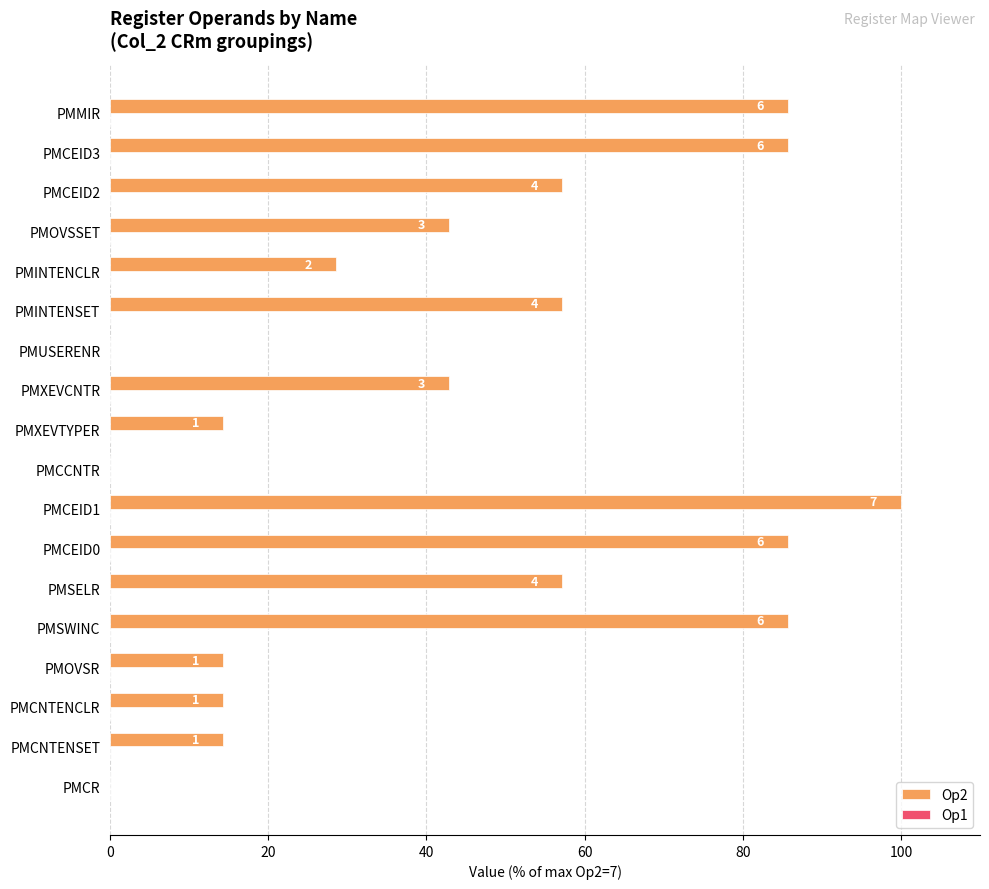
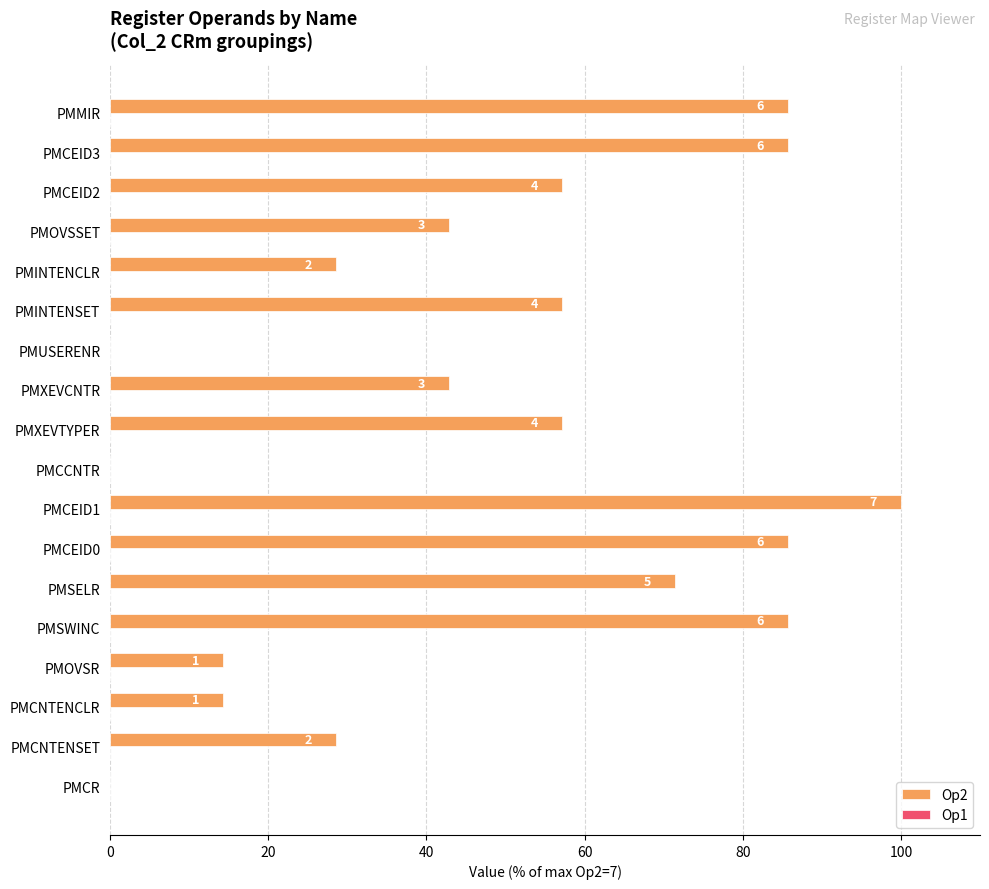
Op2, PMXEVTYPER: 1 -> 4
Op2, PMSELR: 4 -> 5
Op2, PMCNTENSET: 1 -> 2
